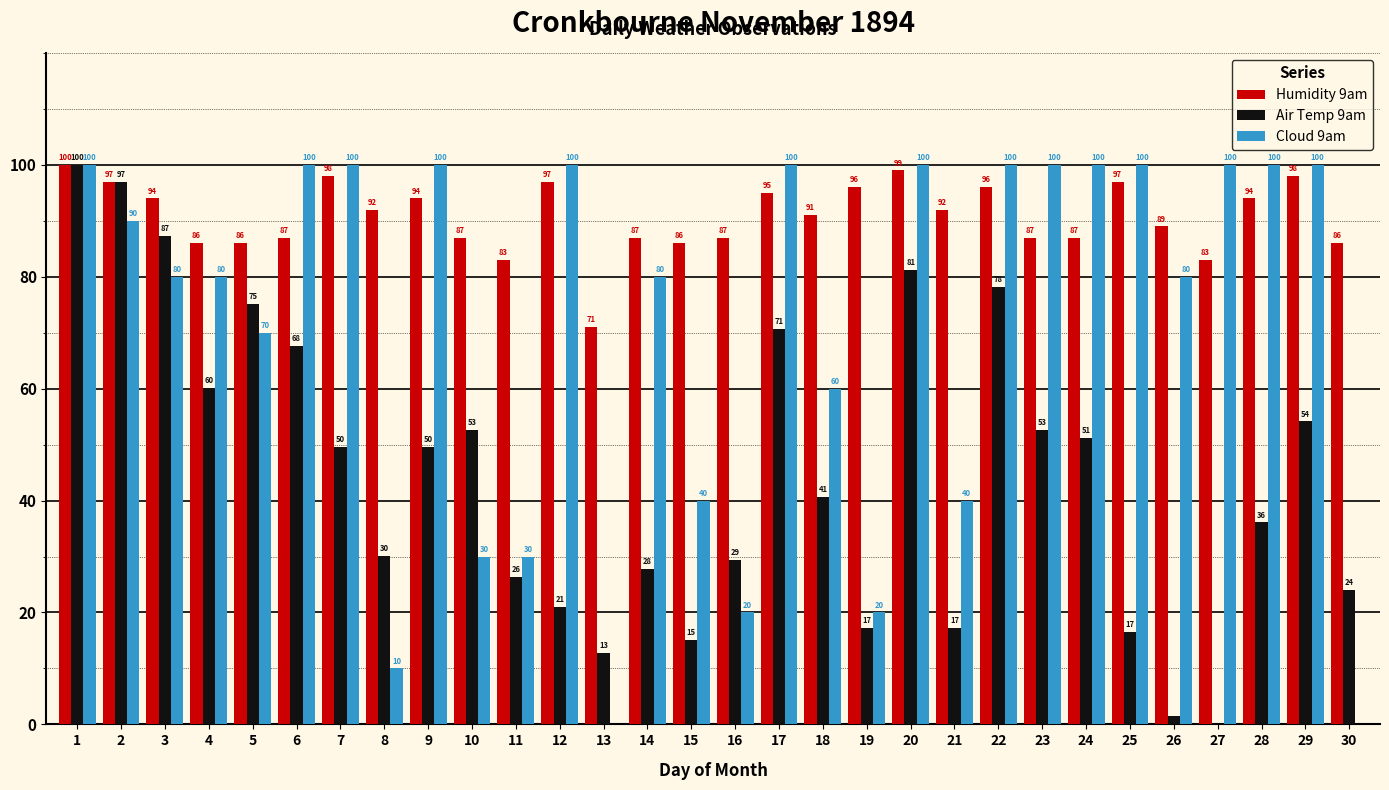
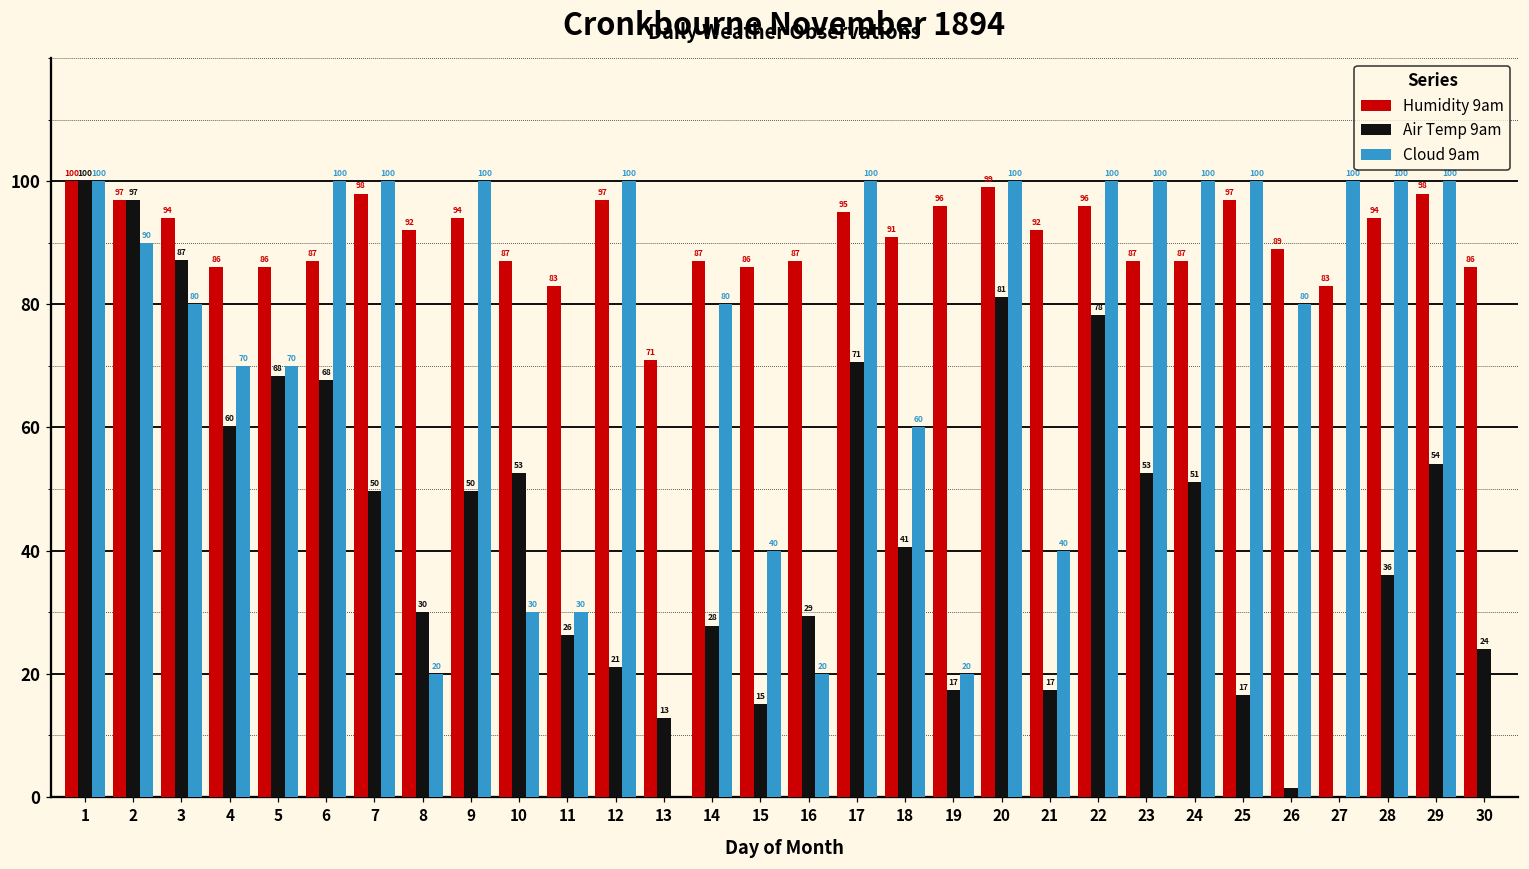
Cloud 9am, 4: 80 -> 70
Air Temp 9am, 5: 75 -> 68
Cloud 9am, 8: 10 -> 20
